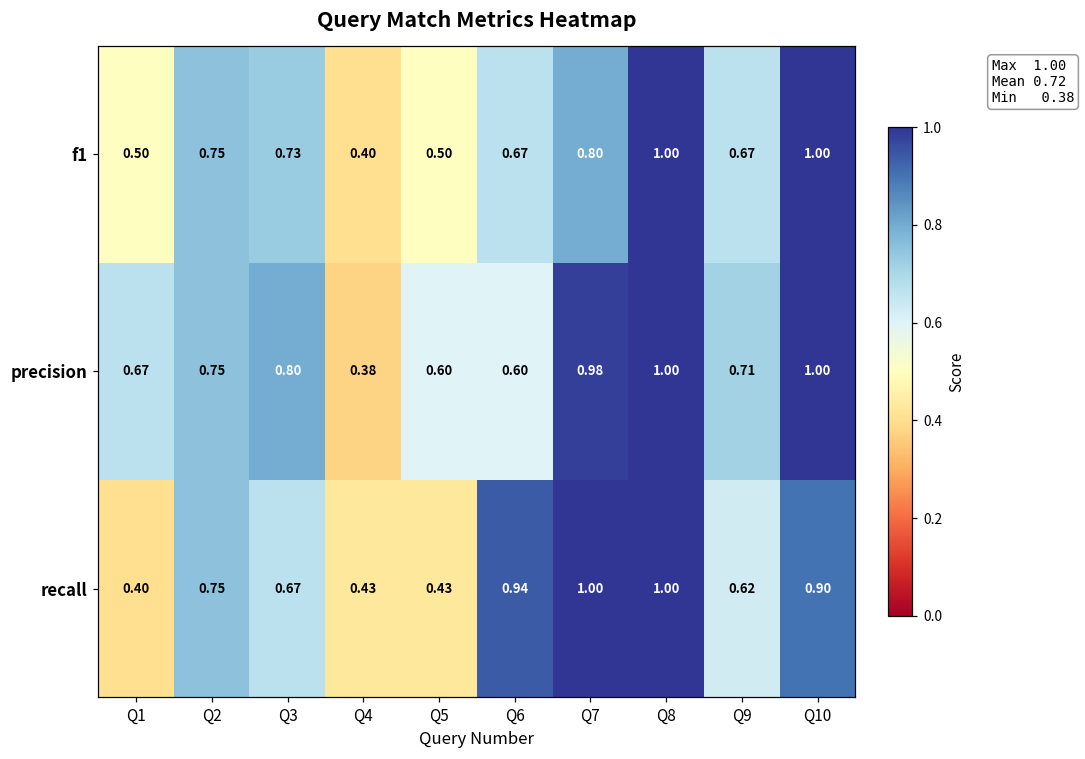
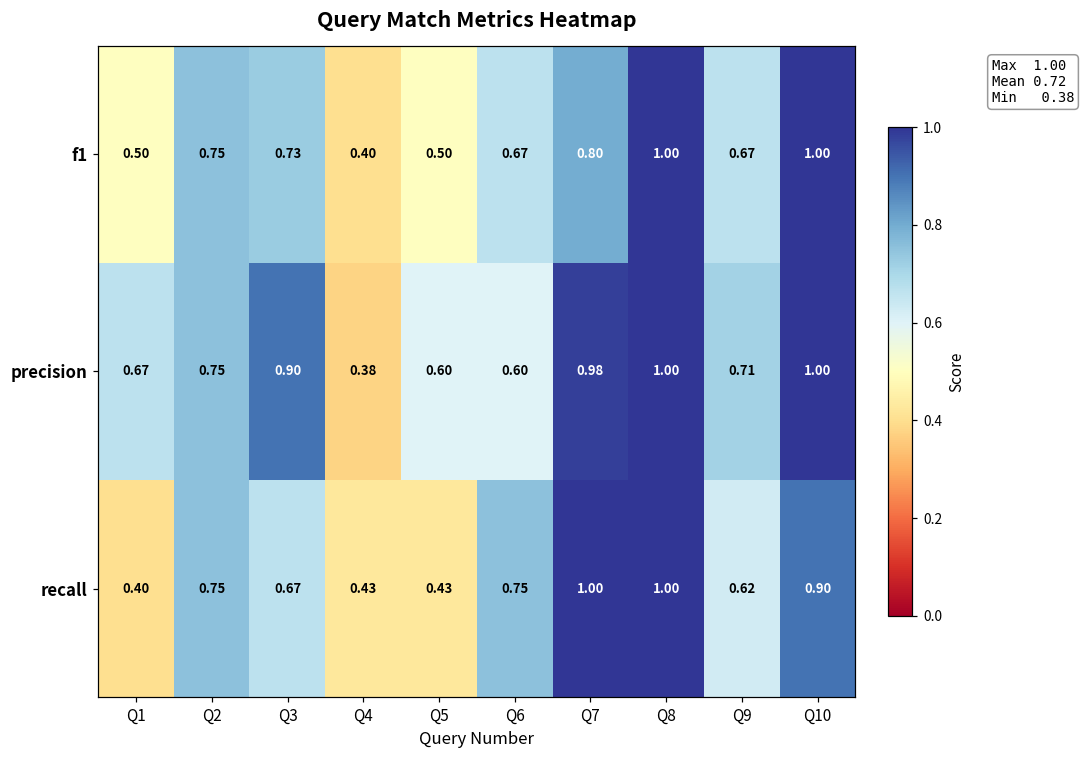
precision, Q3: 0.80 -> 0.90
recall, Q6: 0.94 -> 0.75
